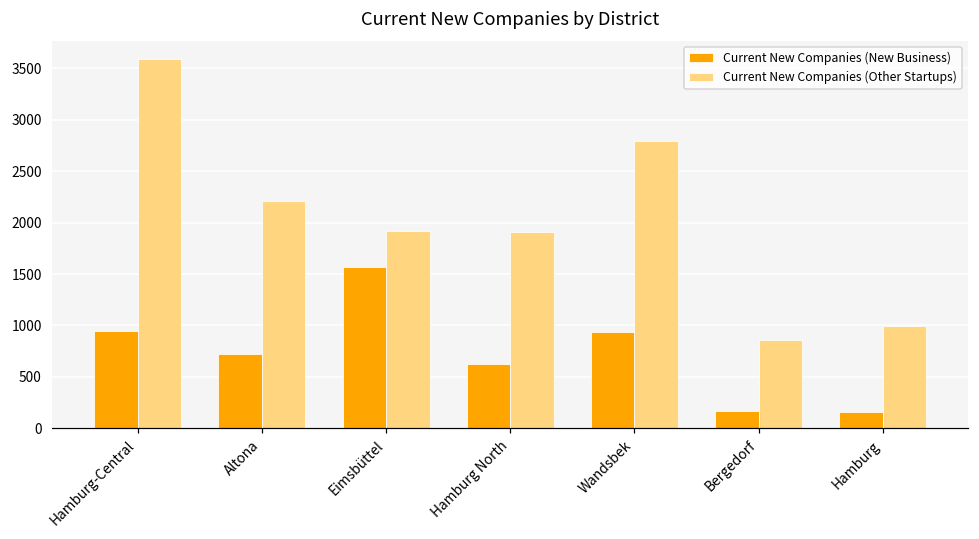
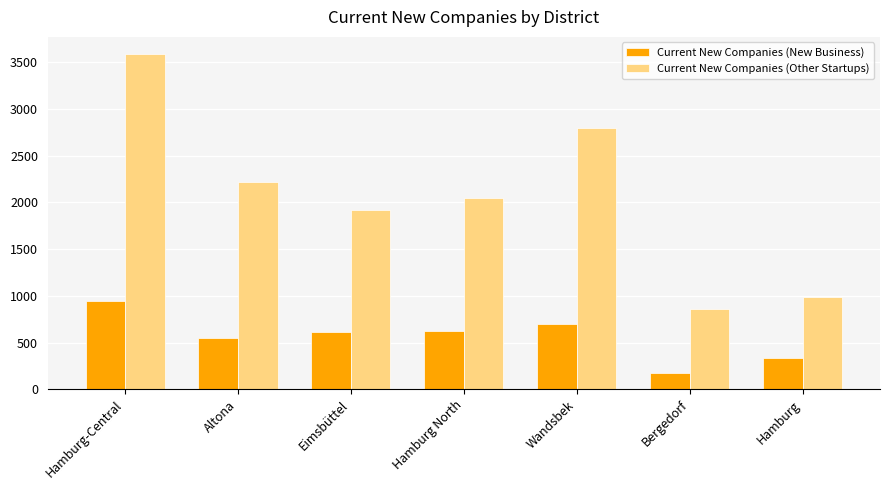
Current New Companies (New Business), Altona: 700 -> 600
Current New Companies (New Business), Eimsbüttel: 1600 -> 600
Current New Companies (Other Startups), Hamburg North: 1900 -> 2000
Current New Companies (New Business), Wandsbek: 900 -> 700
Current New Companies (New Business), Hamburg: 200 -> 300
